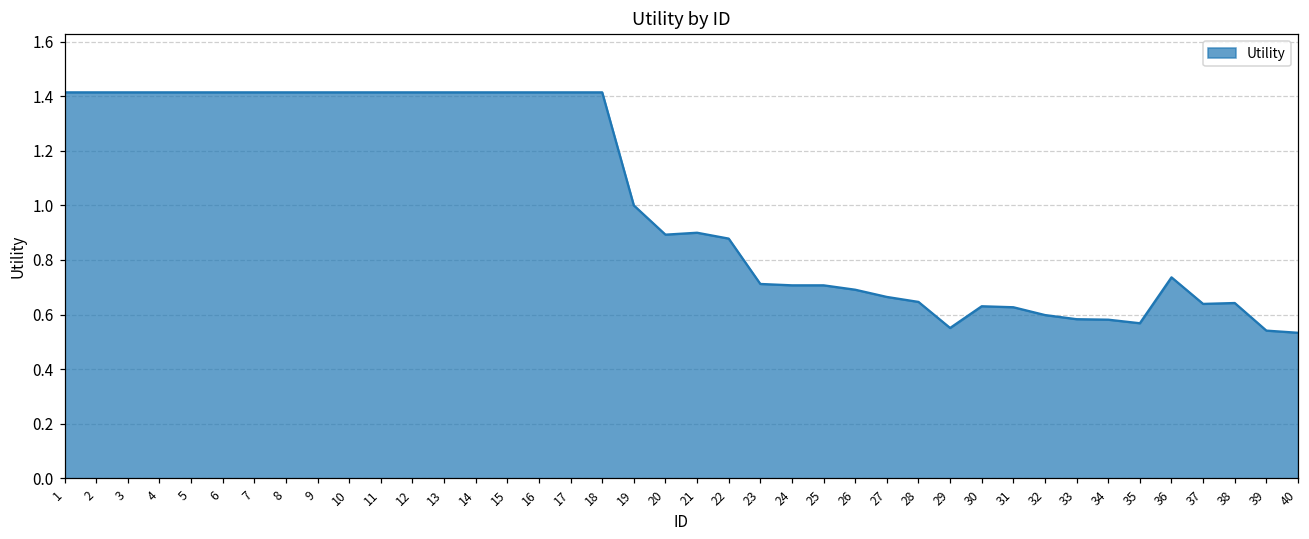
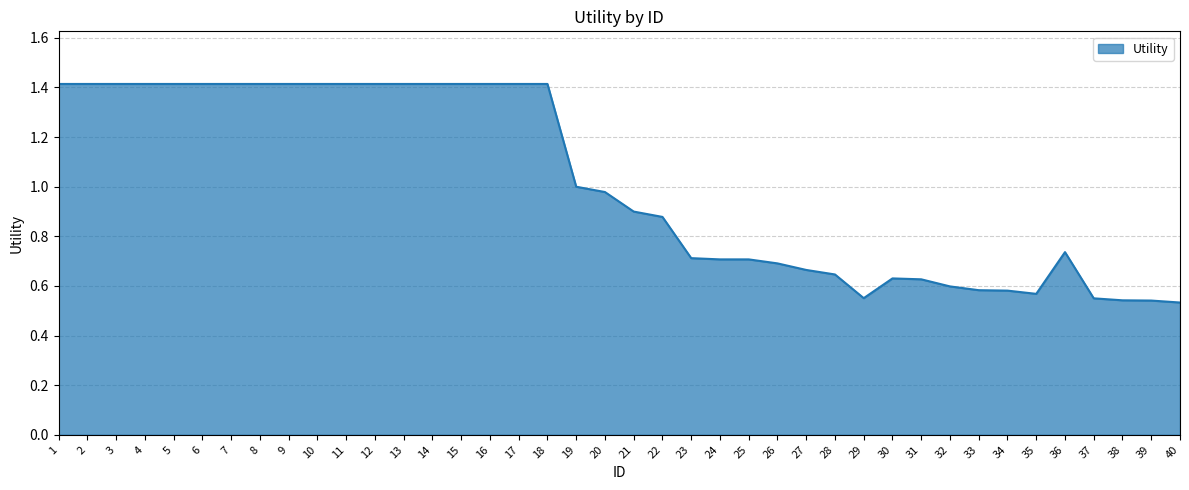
20: 0.89 -> 0.98
37: 0.64 -> 0.55
38: 0.64 -> 0.54
